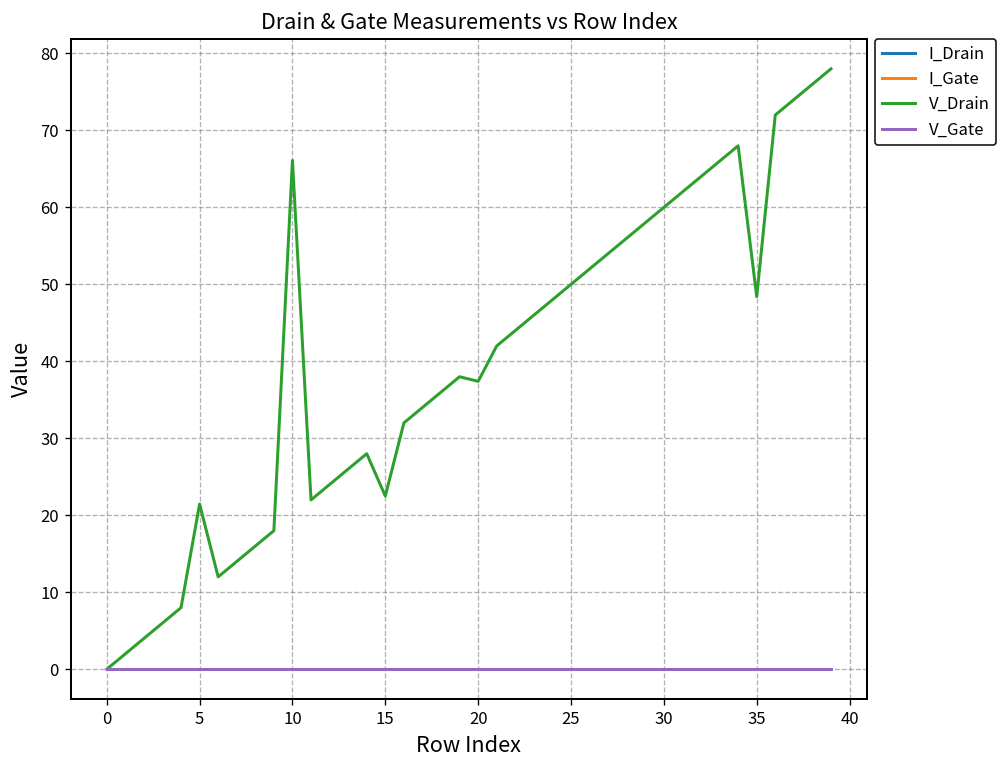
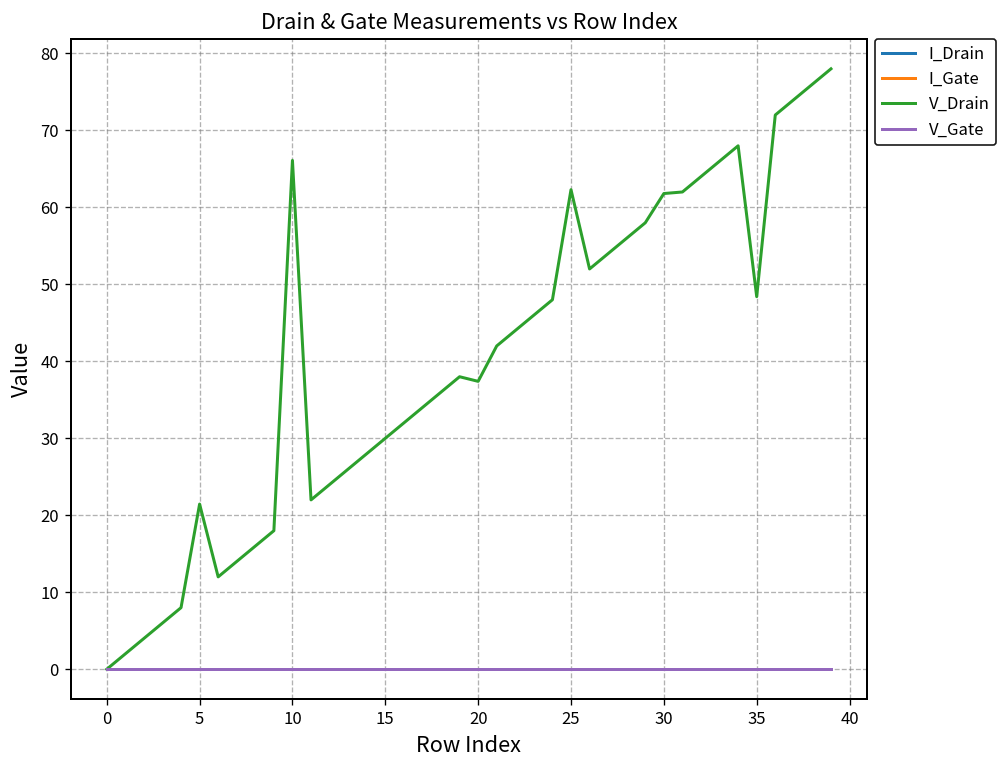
V_Drain, 15: 23 -> 30
V_Drain, 25: 50 -> 62
V_Drain, 30: 60 -> 62
